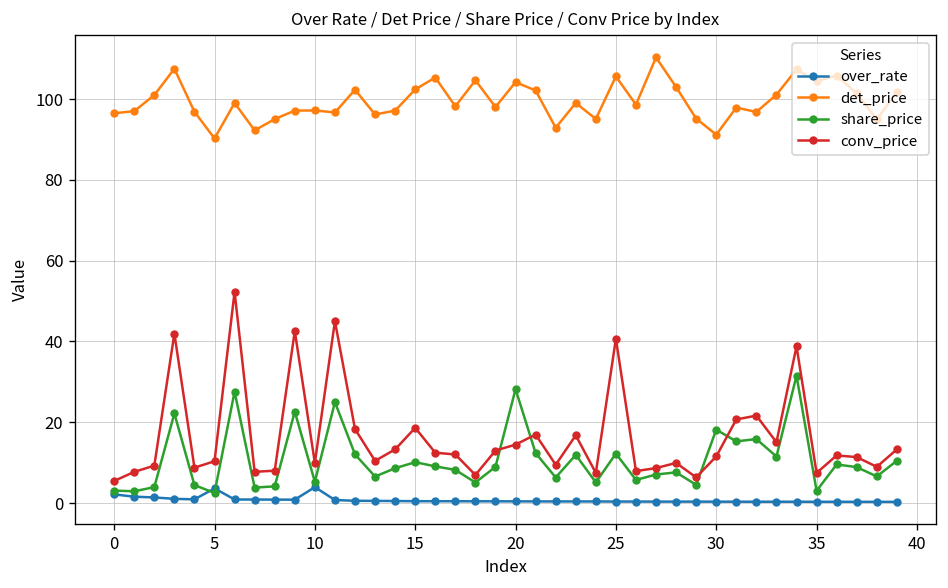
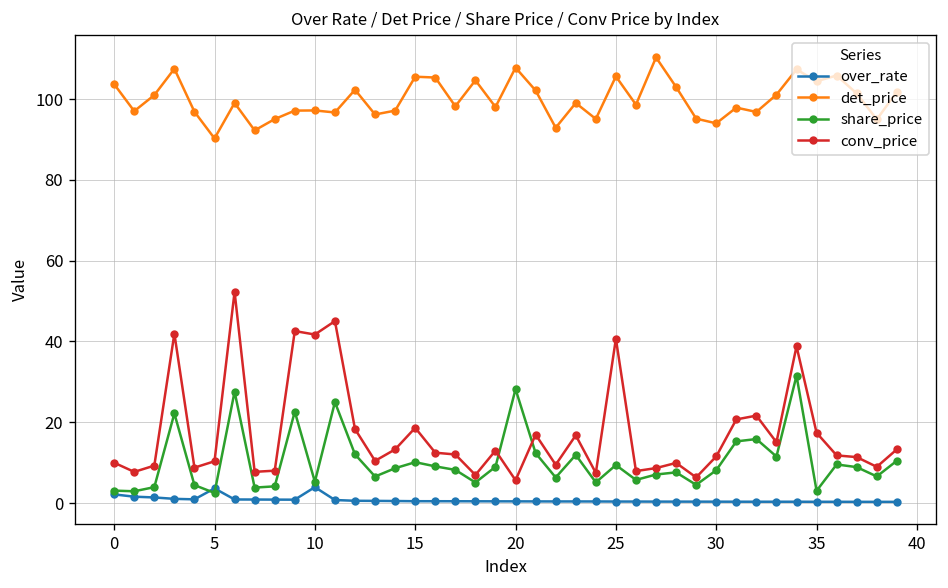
det_price, 0: 97 -> 104
conv_price, 0: 5 -> 10
conv_price, 10: 10 -> 42
det_price, 15: 102 -> 106
det_price, 20: 104 -> 108
conv_price, 20: 14 -> 6
share_price, 25: 12 -> 9
det_price, 30: 91 -> 94
share_price, 30: 18 -> 8
conv_price, 35: 7 -> 17
